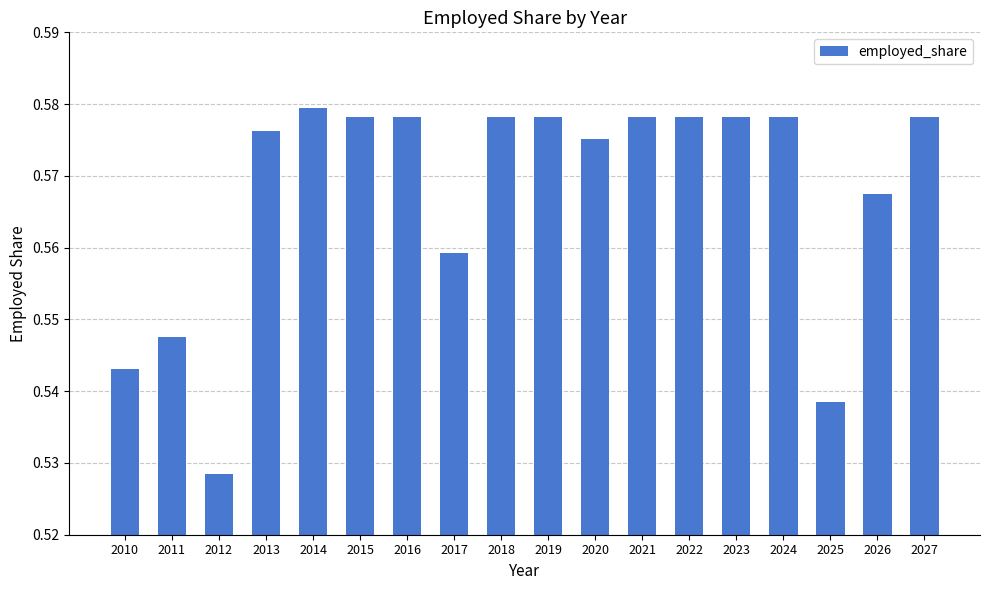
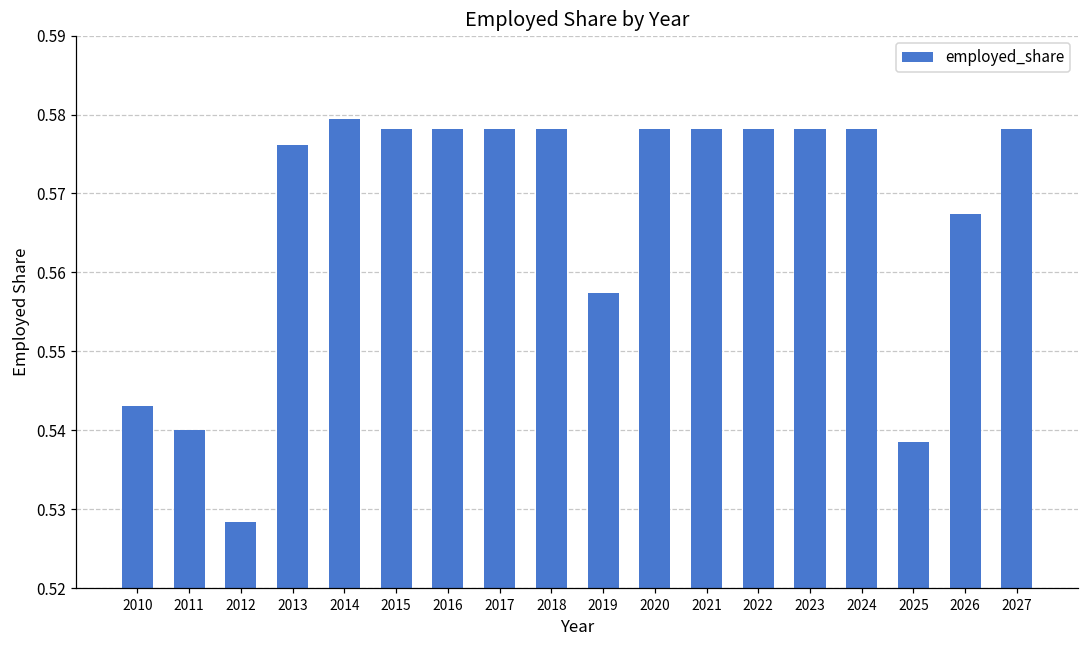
2011: 0.548 -> 0.540
2017: 0.559 -> 0.578
2019: 0.578 -> 0.557
2020: 0.575 -> 0.578
